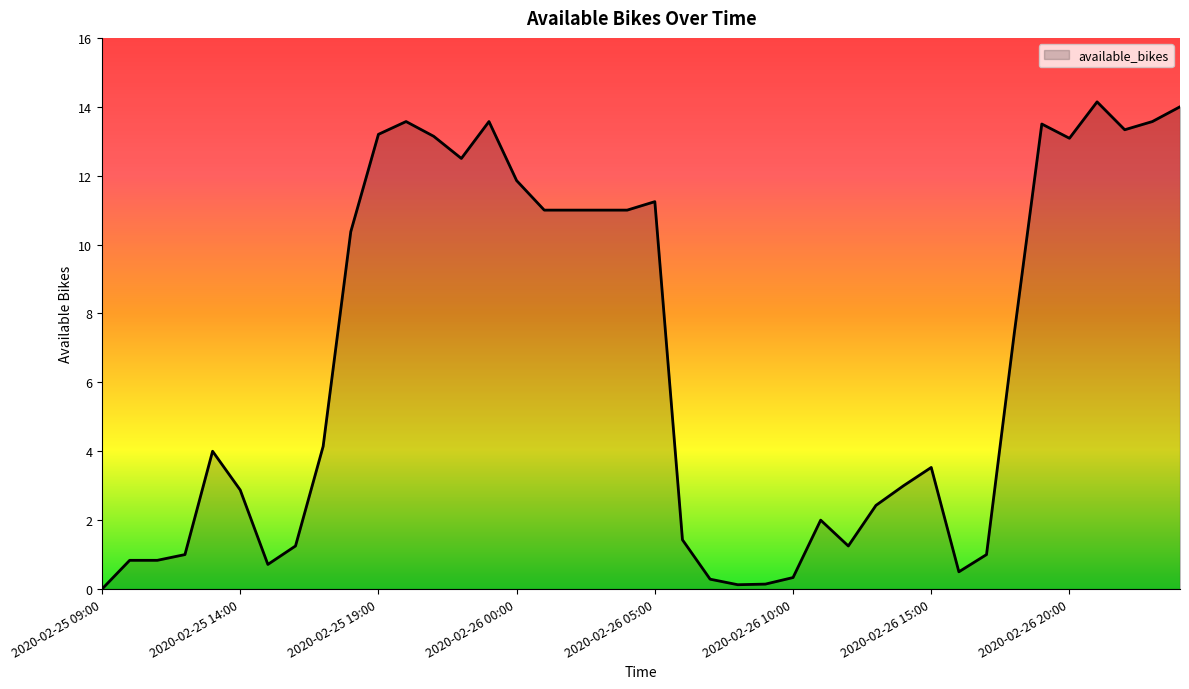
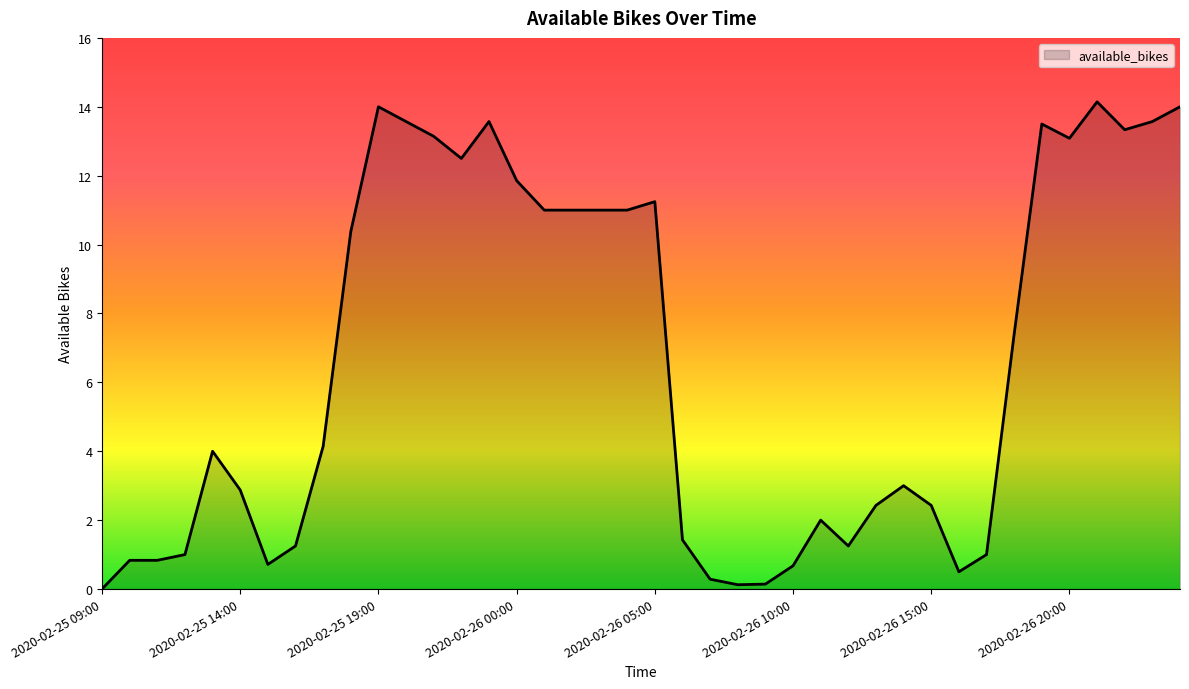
2020-02-25 19:00: 13.2 -> 14.0
2020-02-26 10:00: 0.3 -> 0.7
2020-02-26 15:00: 3.5 -> 2.4
